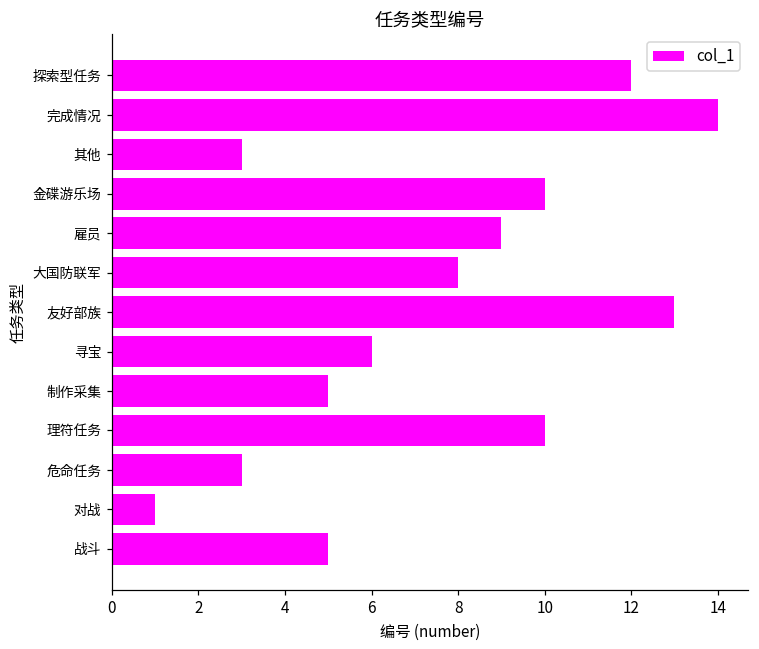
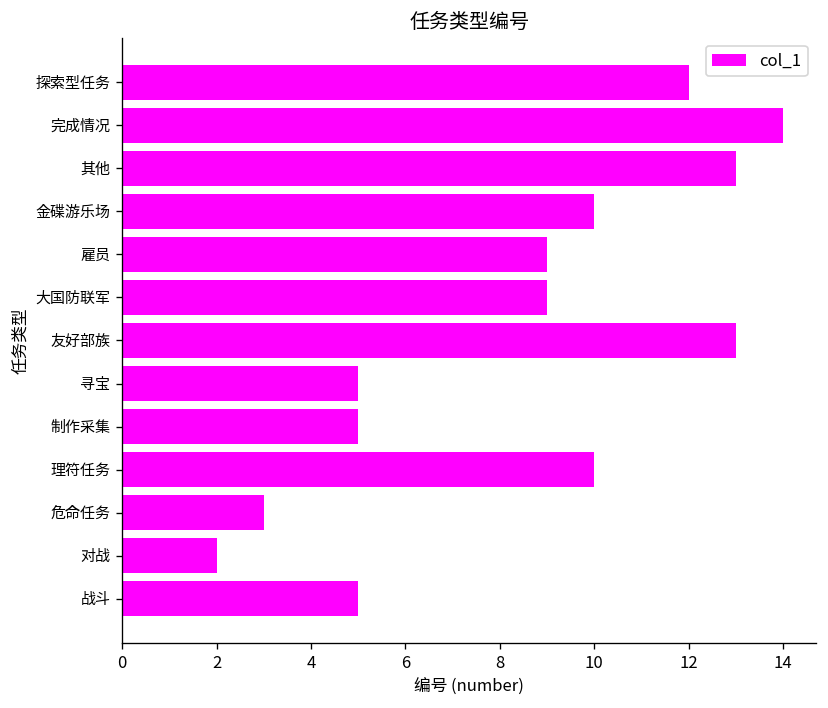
其他: 3 -> 13
大国防联军: 8 -> 9
寻宝: 6 -> 5
对战: 1 -> 2
